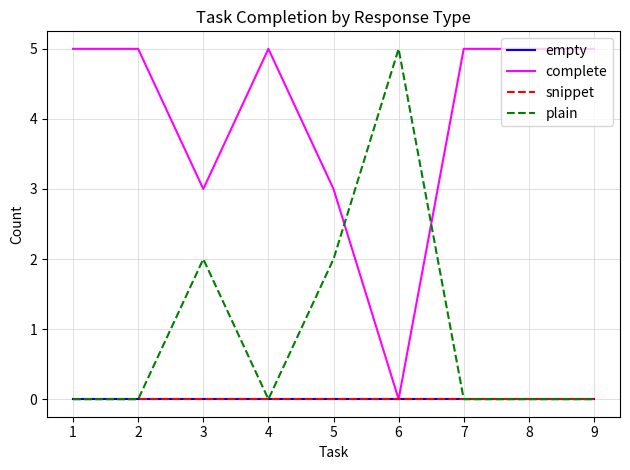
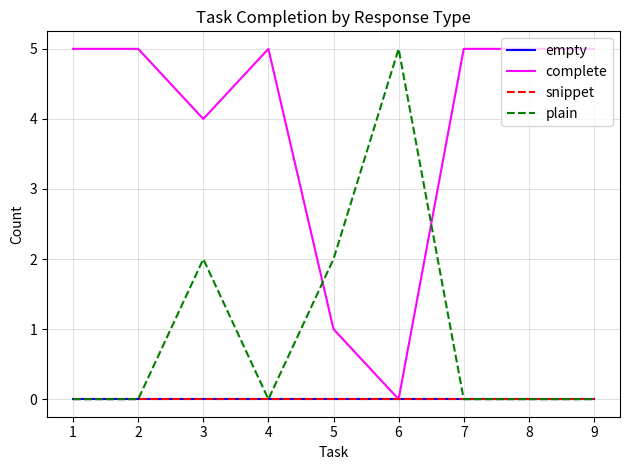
complete, 3: 3 -> 4
complete, 5: 3 -> 1
